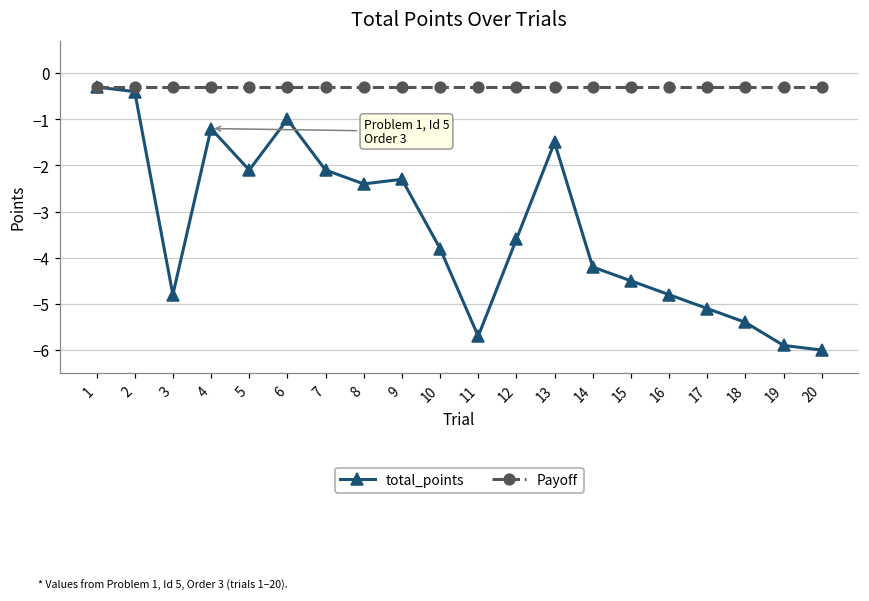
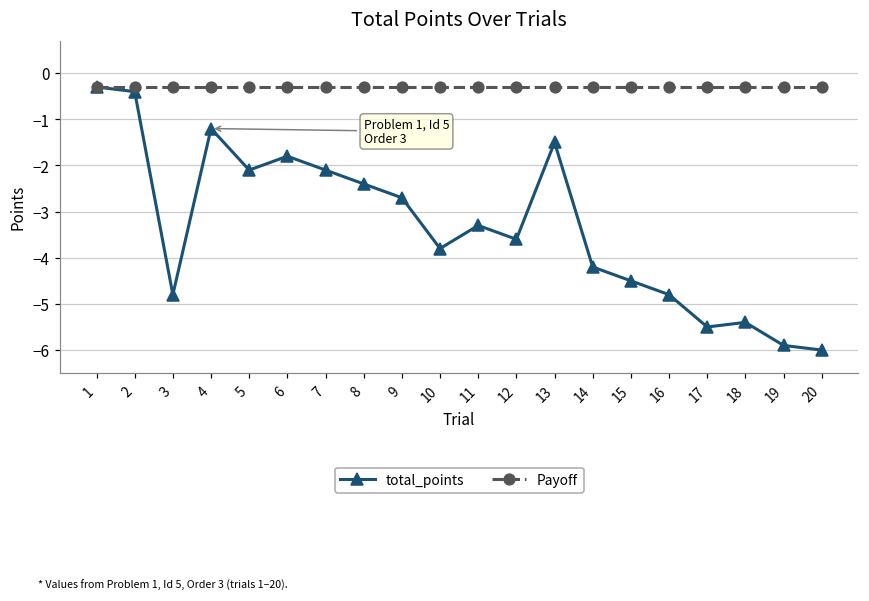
total_points, 6: -1.0 -> -1.8
total_points, 9: -2.3 -> -2.7
total_points, 11: -5.7 -> -3.3
total_points, 17: -5.1 -> -5.5
